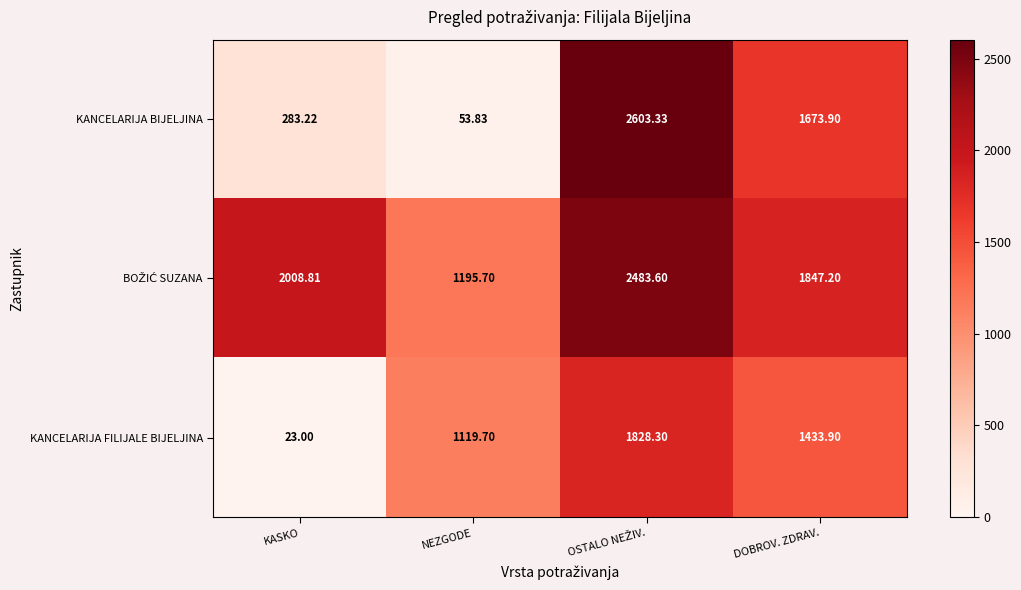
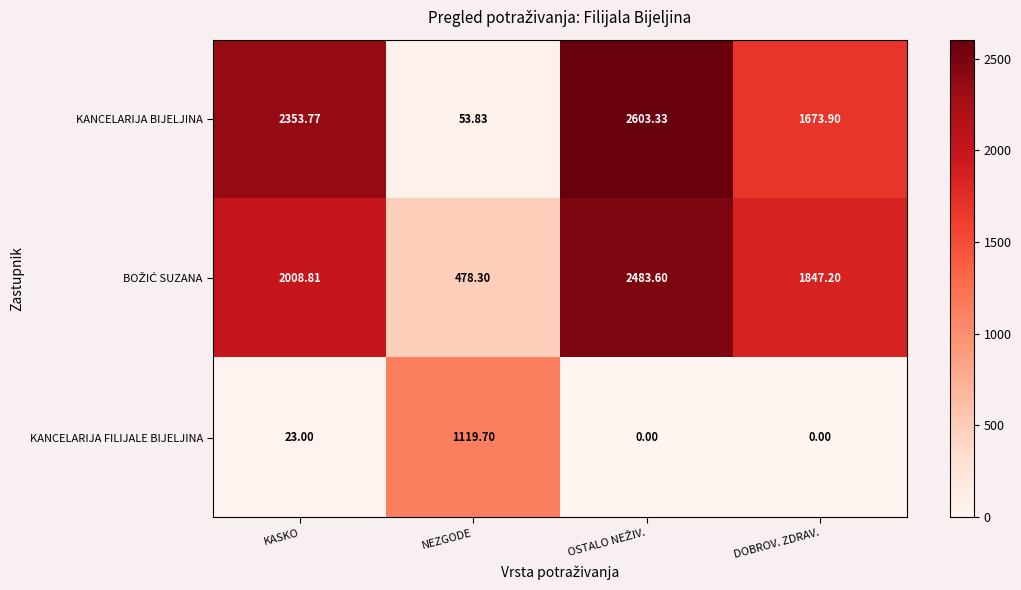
KANCELARIJA BIJELJINA, KASKO: 283.22 -> 2353.77
BOŽIĆ SUZANA, NEZGODE: 1195.70 -> 478.30
KANCELARIJA FILIJALE BIJELJINA, OSTALO NEŽIV.: 1828.30 -> 0.00
KANCELARIJA FILIJALE BIJELJINA, DOBROV. ZDRAV.: 1433.90 -> 0.00
